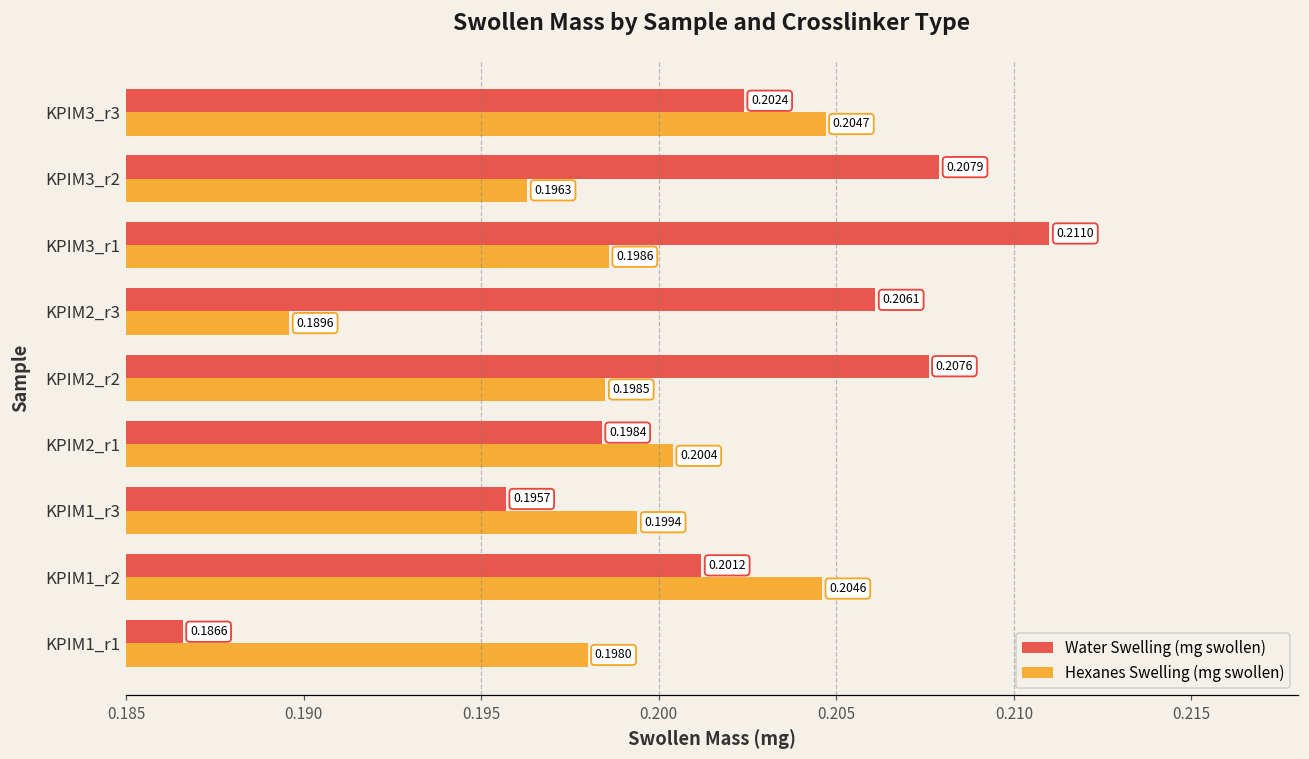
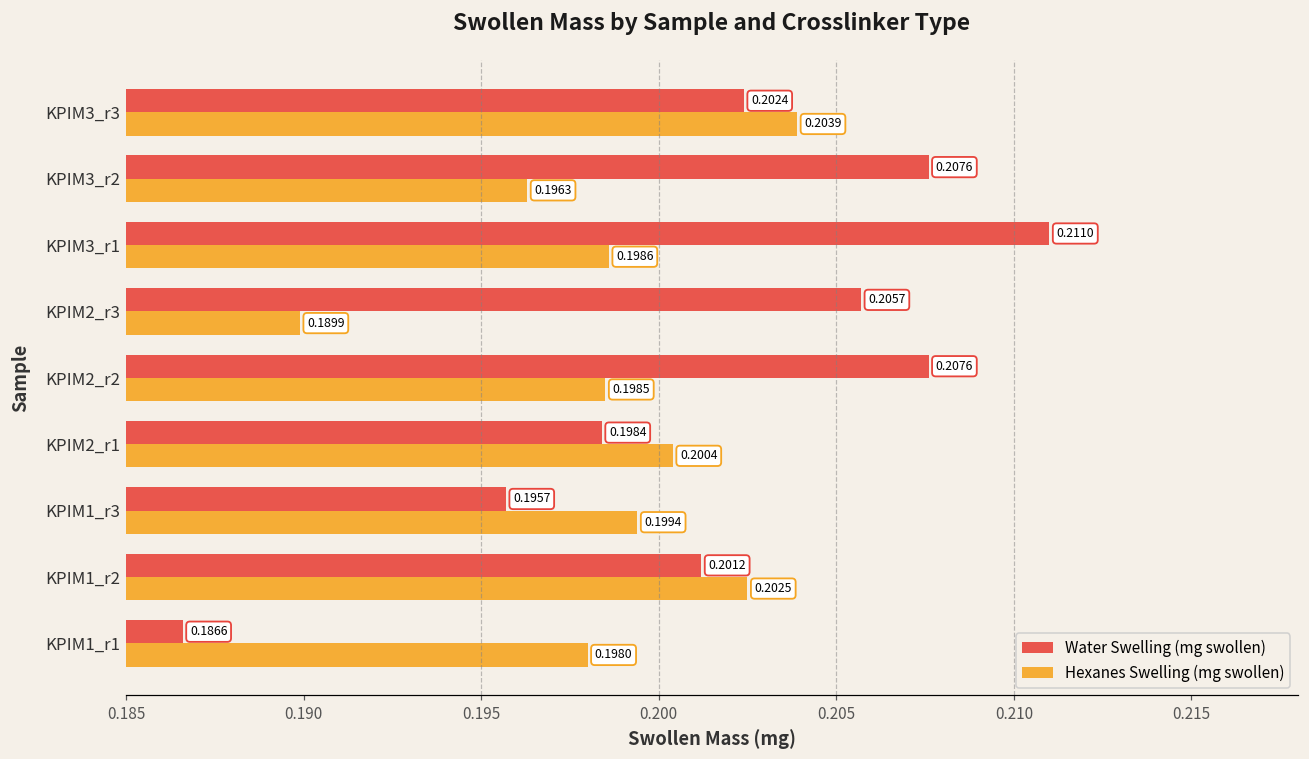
Hexanes Swelling (mg swollen), KPIM3_r3: 0.2047 -> 0.2039
Water Swelling (mg swollen), KPIM3_r2: 0.2079 -> 0.2076
Water Swelling (mg swollen), KPIM2_r3: 0.2061 -> 0.2057
Hexanes Swelling (mg swollen), KPIM2_r3: 0.1896 -> 0.1899
Hexanes Swelling (mg swollen), KPIM1_r2: 0.2046 -> 0.2025
